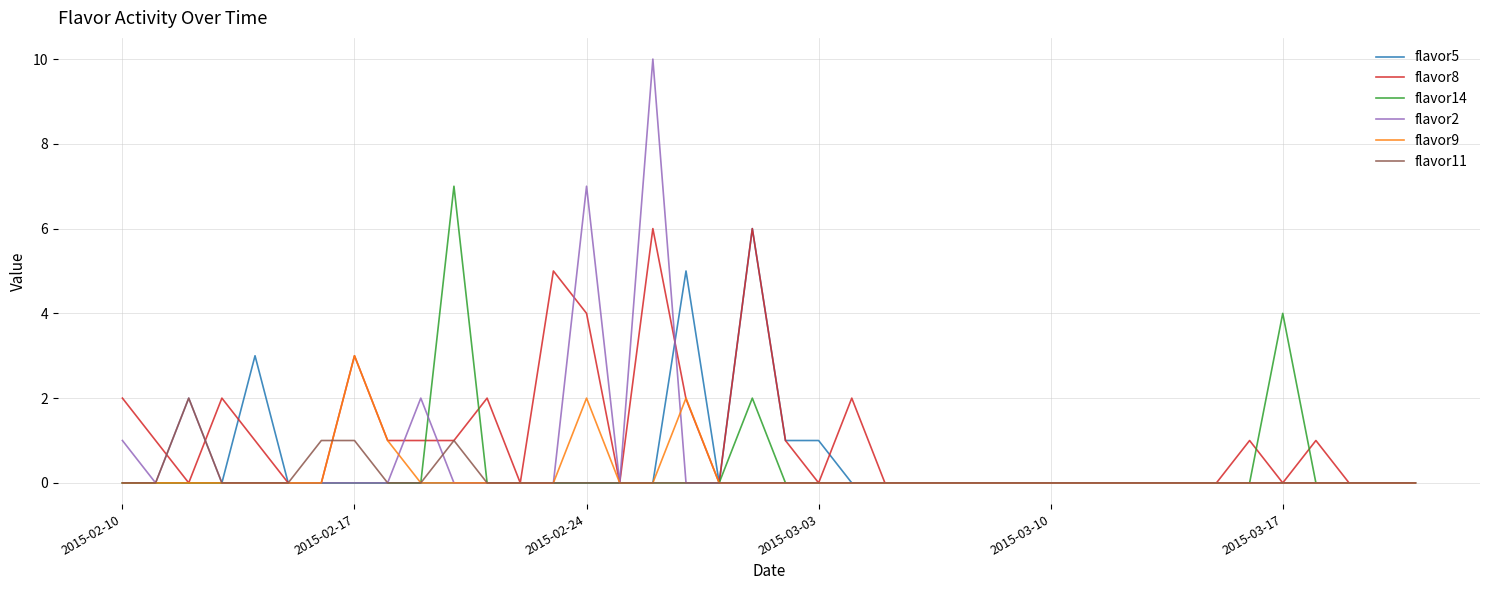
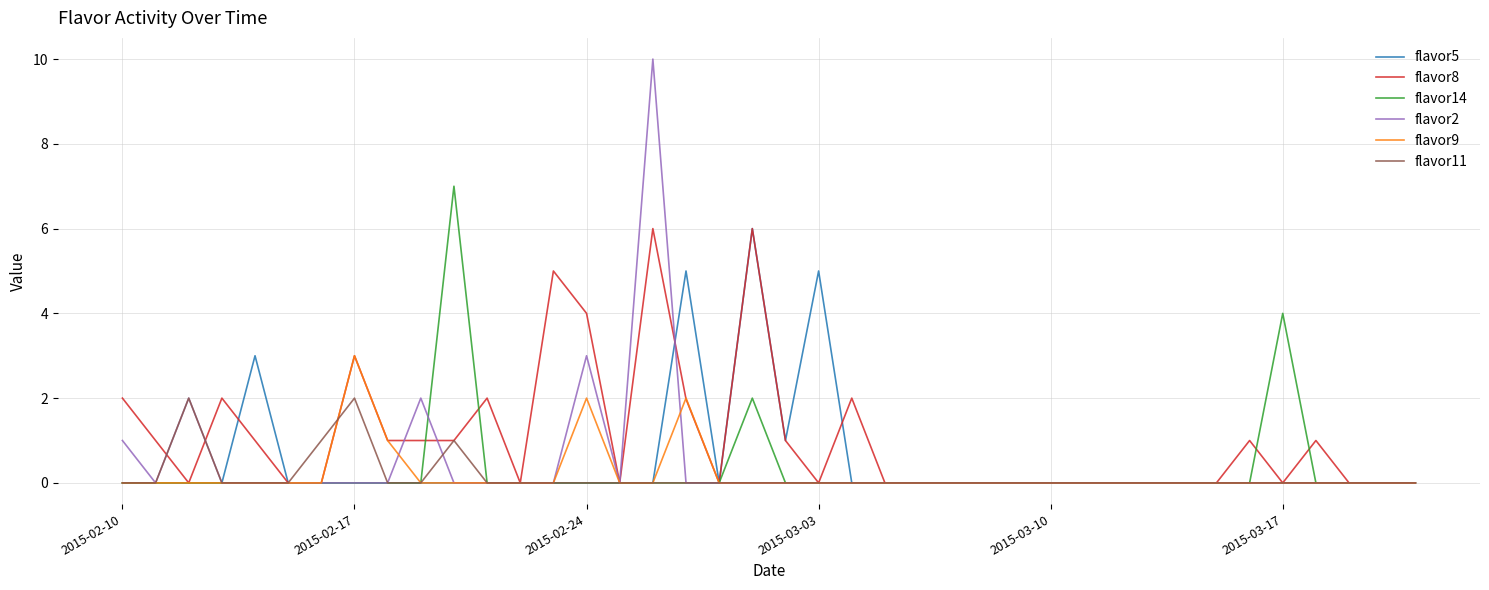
flavor11, 2015-02-17: 1 -> 2
flavor2, 2015-02-24: 7 -> 3
flavor5, 2015-03-03: 1 -> 5
